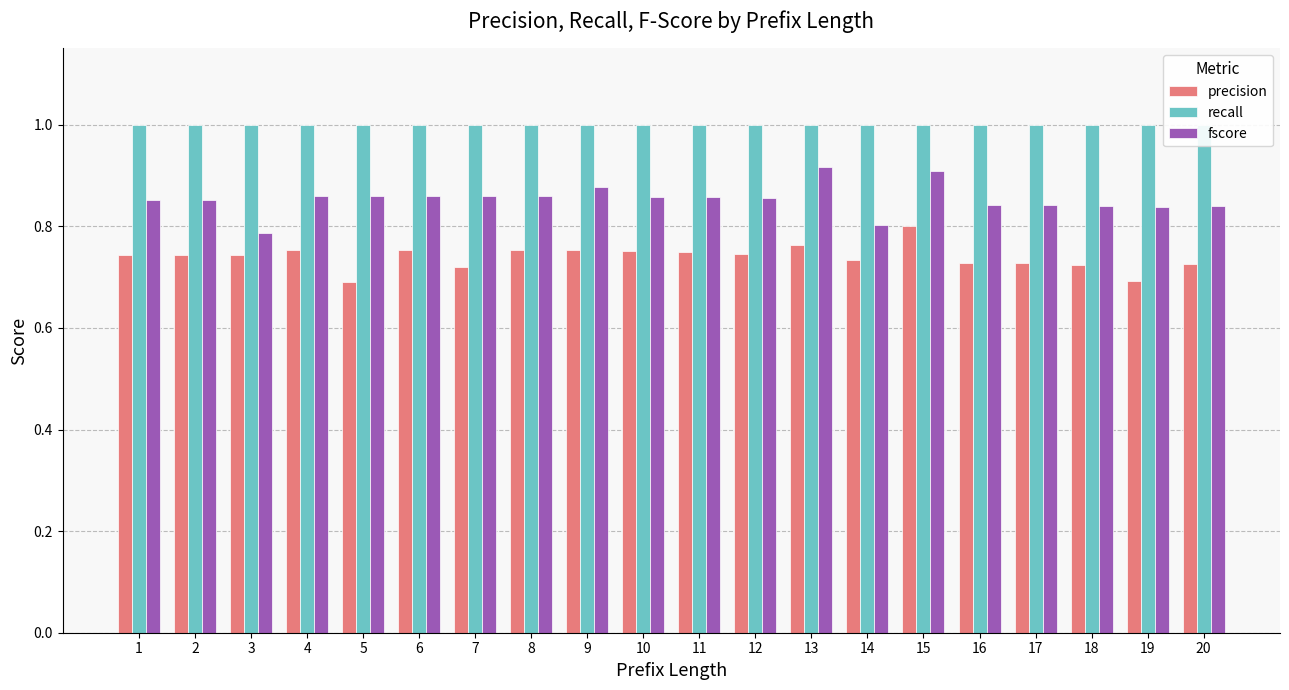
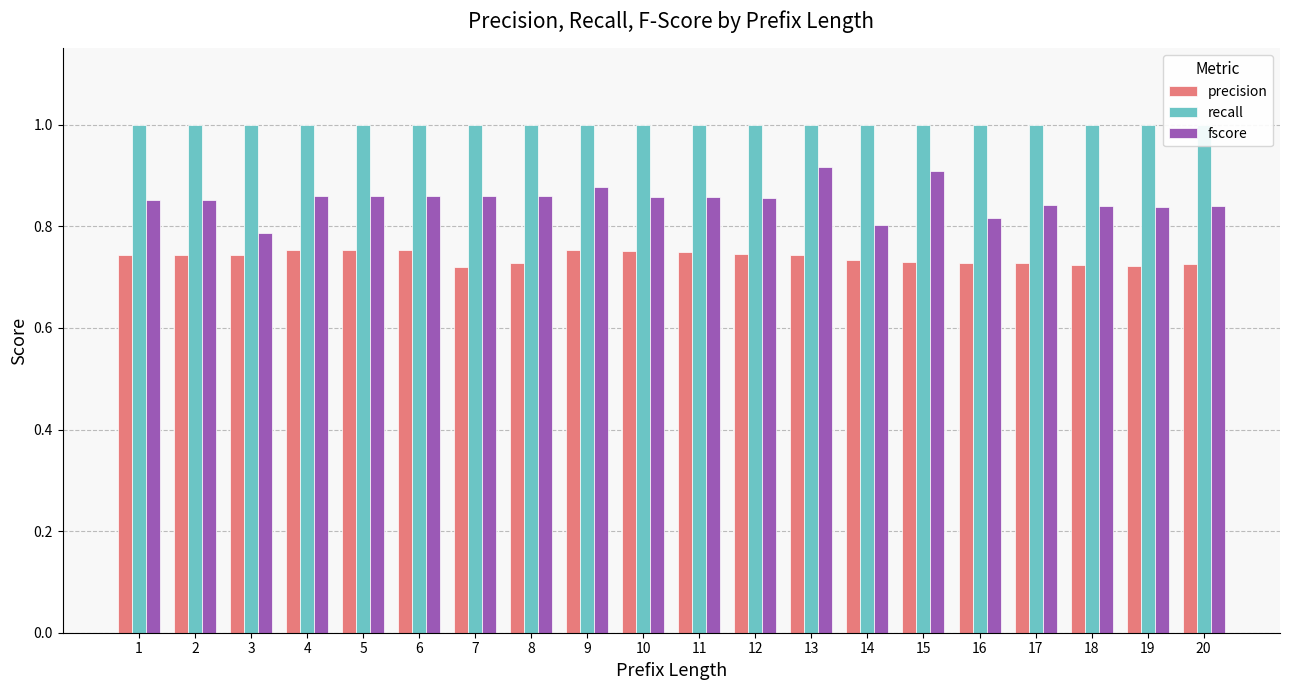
precision, 5: 0.69 -> 0.75
precision, 8: 0.75 -> 0.73
precision, 13: 0.76 -> 0.74
precision, 15: 0.80 -> 0.73
fscore, 16: 0.84 -> 0.82
precision, 19: 0.69 -> 0.72
